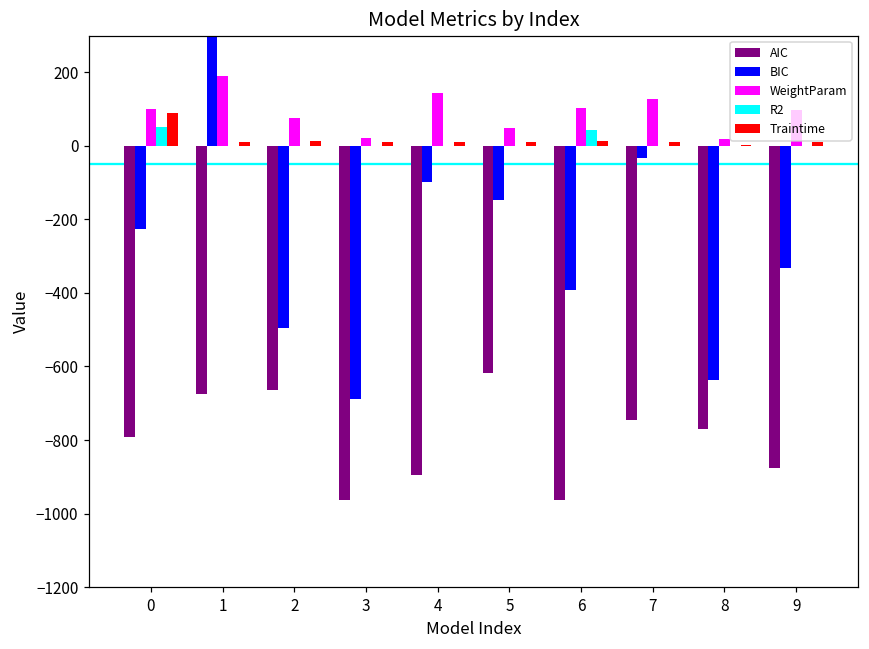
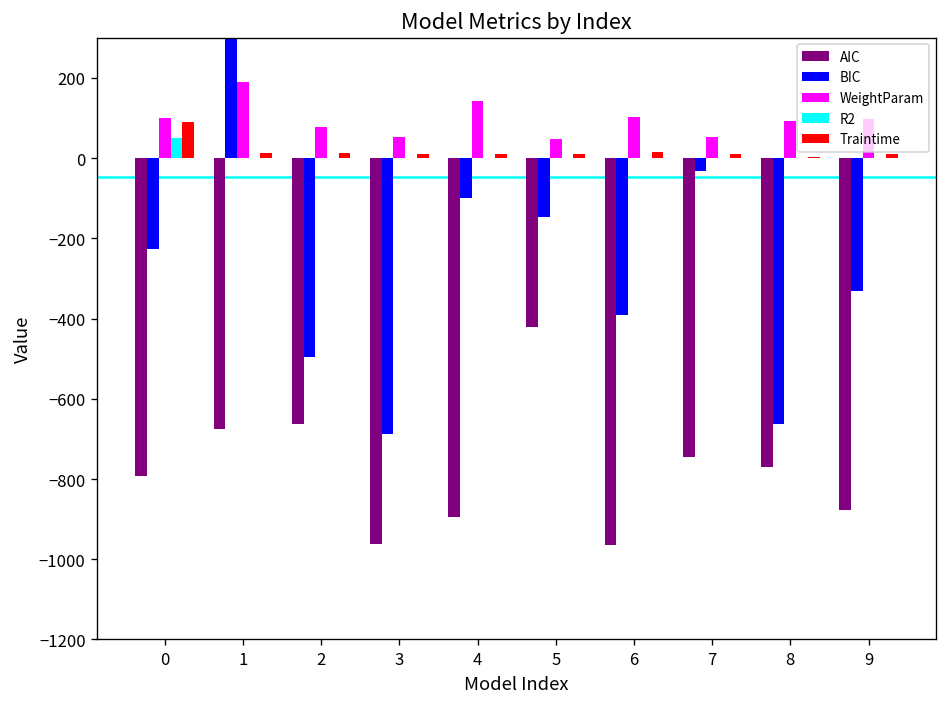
WeightParam, 3: 20 -> 50
AIC, 5: -620 -> -420
R2, 6: 40 -> 0
WeightParam, 7: 130 -> 50
BIC, 8: -640 -> -660
WeightParam, 8: 20 -> 90
